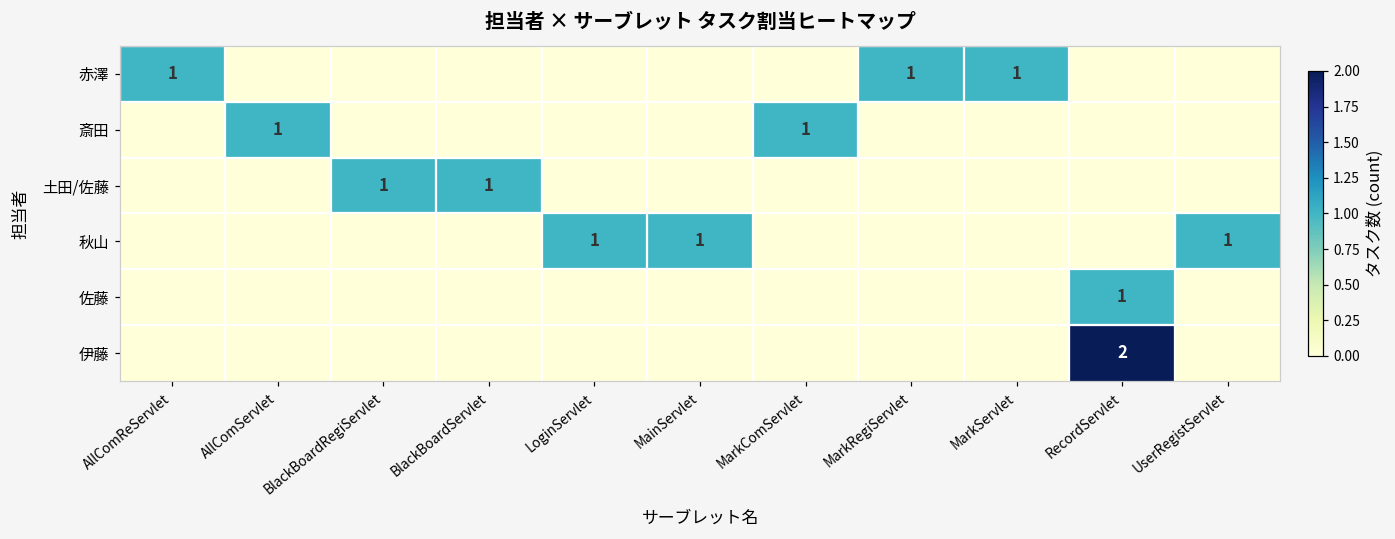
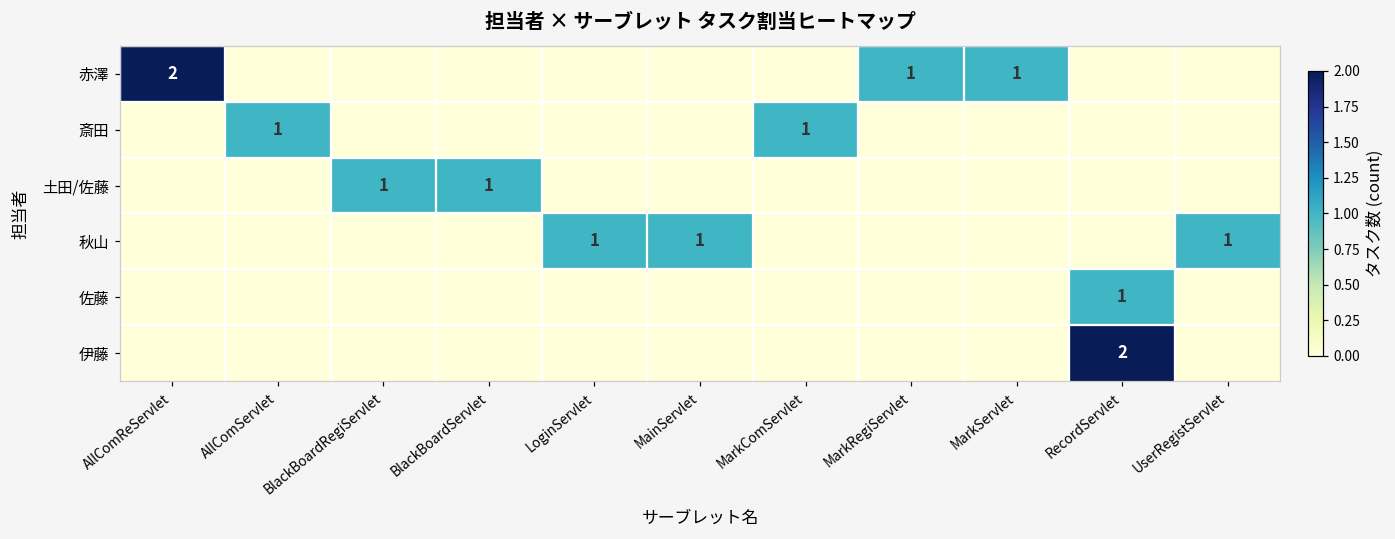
赤澤, AllComReServlet: 1 -> 2
